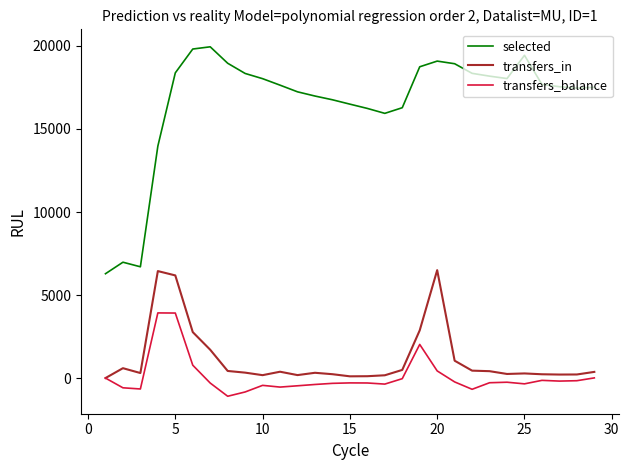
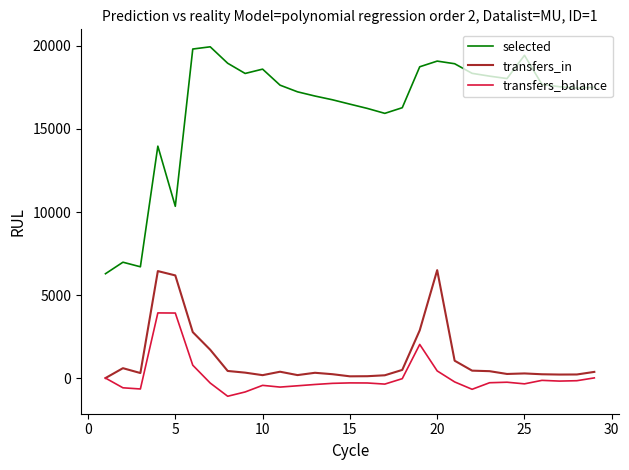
selected, 5: 18400 -> 10300
selected, 10: 18000 -> 18600
